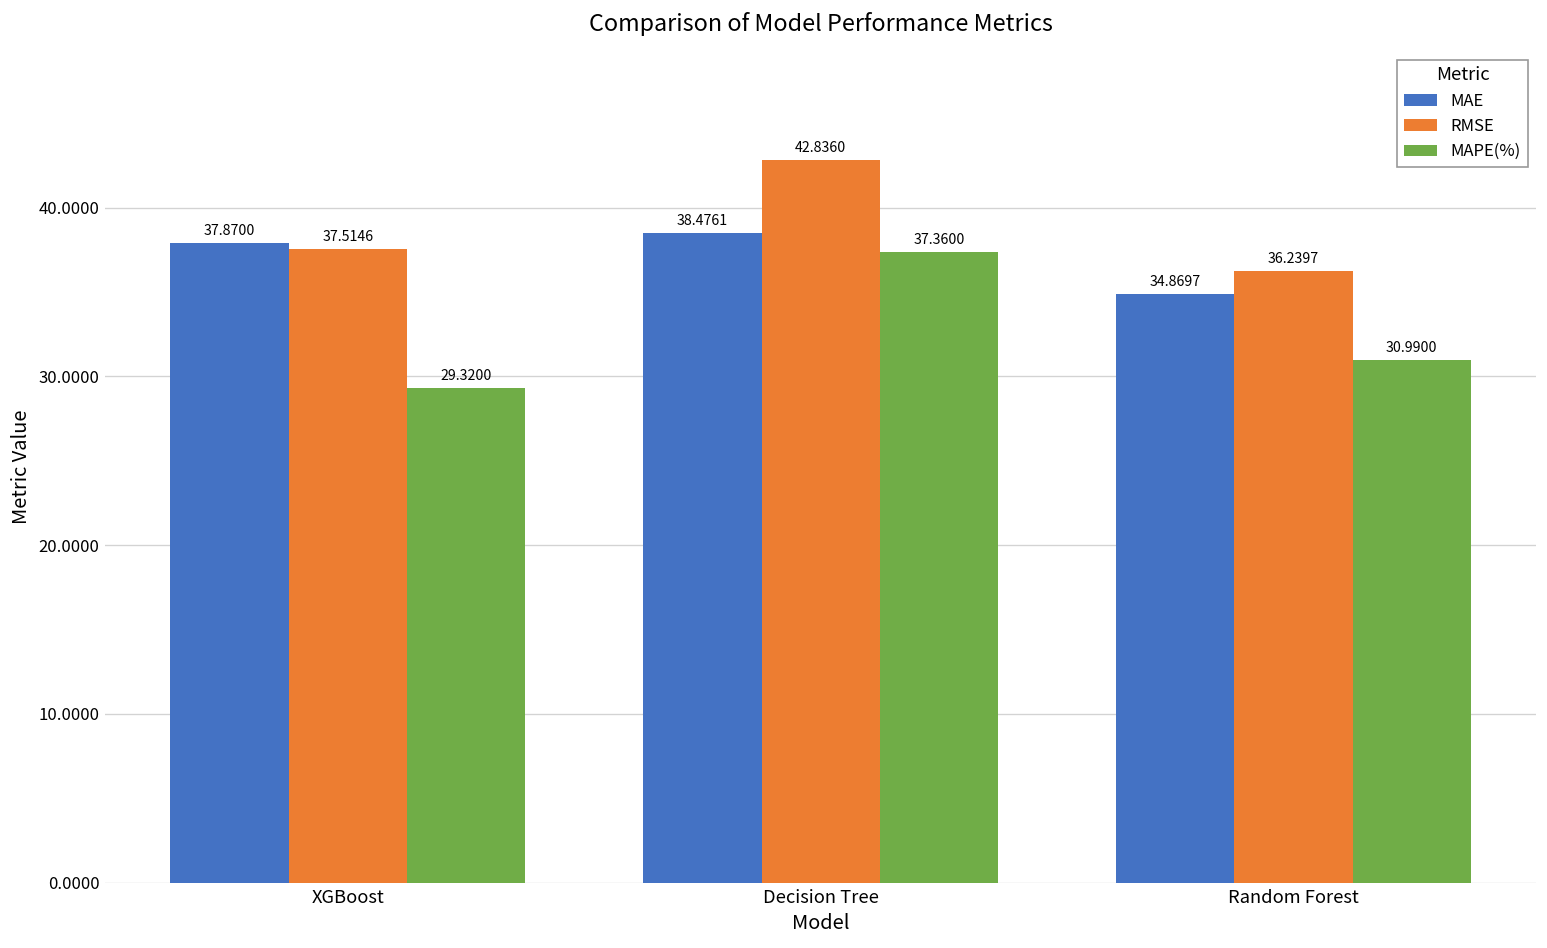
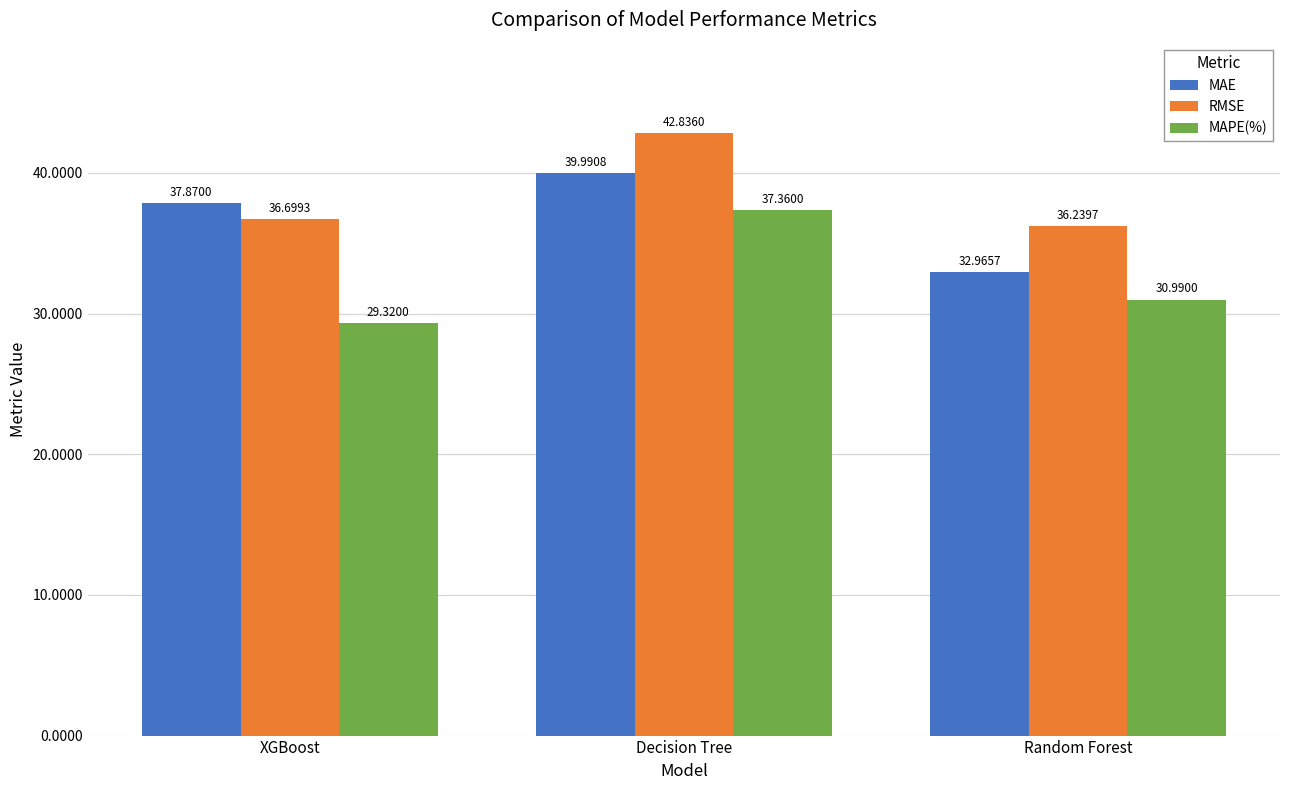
RMSE, XGBoost: 37.5146 -> 36.6993
MAE, Decision Tree: 38.4761 -> 39.9908
MAE, Random Forest: 34.8697 -> 32.9657
